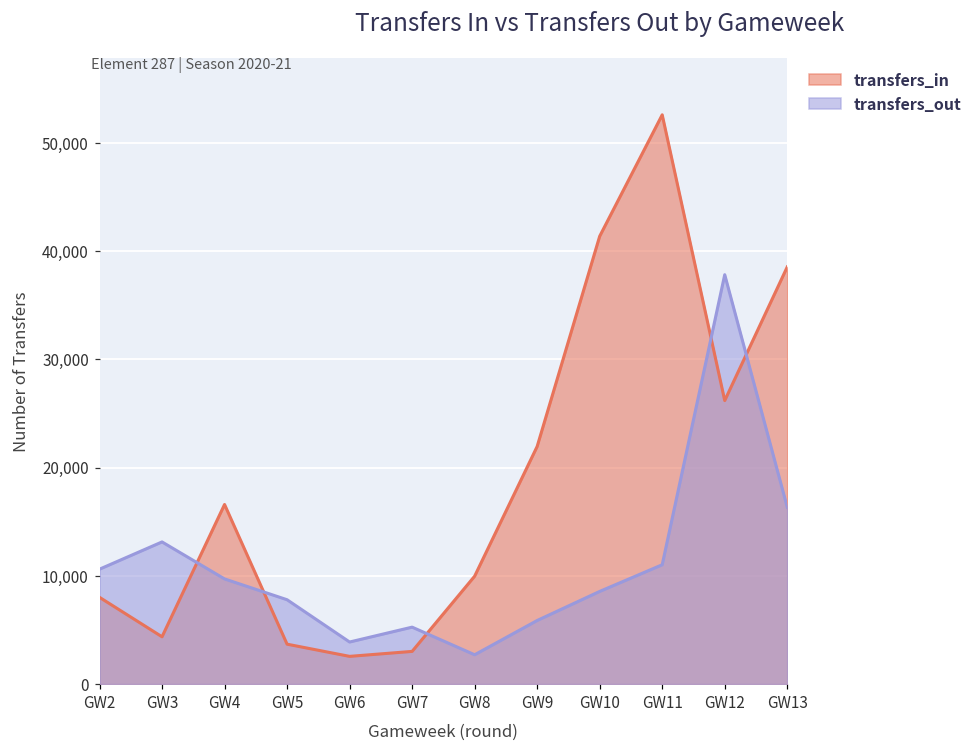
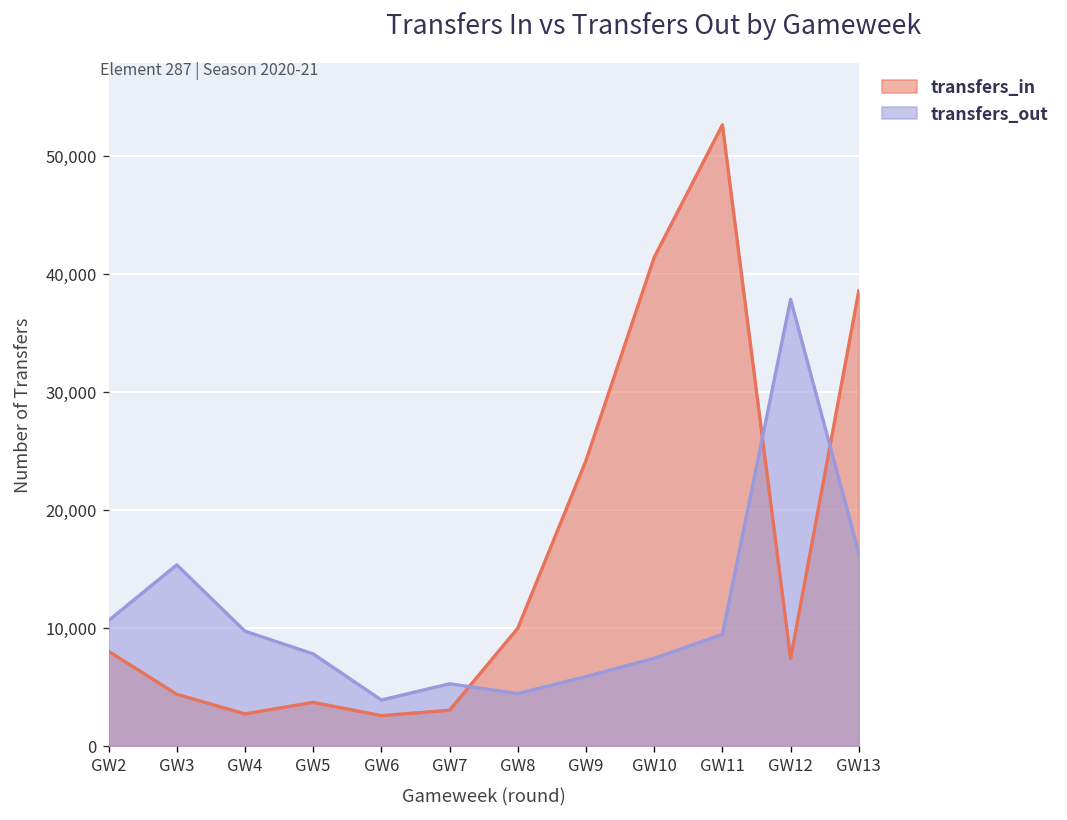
transfers_out, GW3: 13,000 -> 15,000
transfers_in, GW4: 17,000 -> 3,000
transfers_out, GW8: 3,000 -> 4,000
transfers_in, GW9: 22,000 -> 24,000
transfers_out, GW10: 9,000 -> 7,000
transfers_out, GW11: 11,000 -> 9,000
transfers_in, GW12: 26,000 -> 7,000
